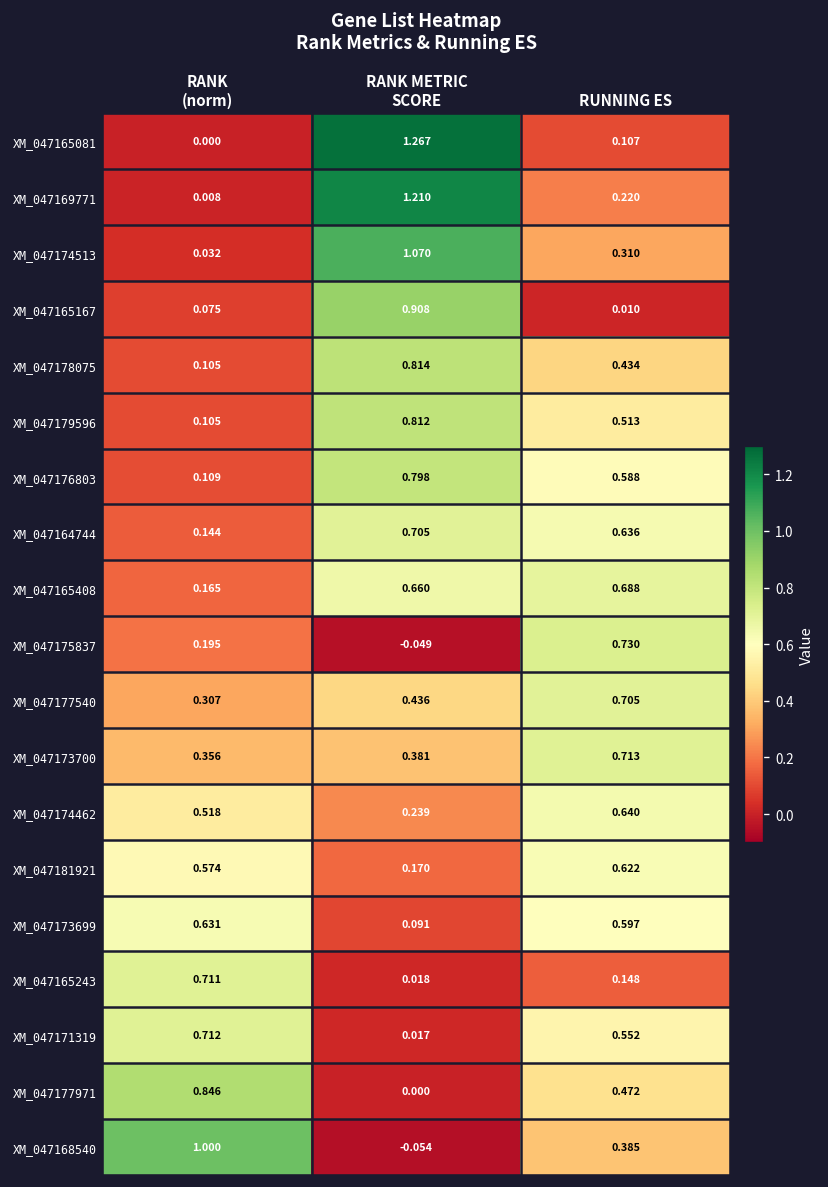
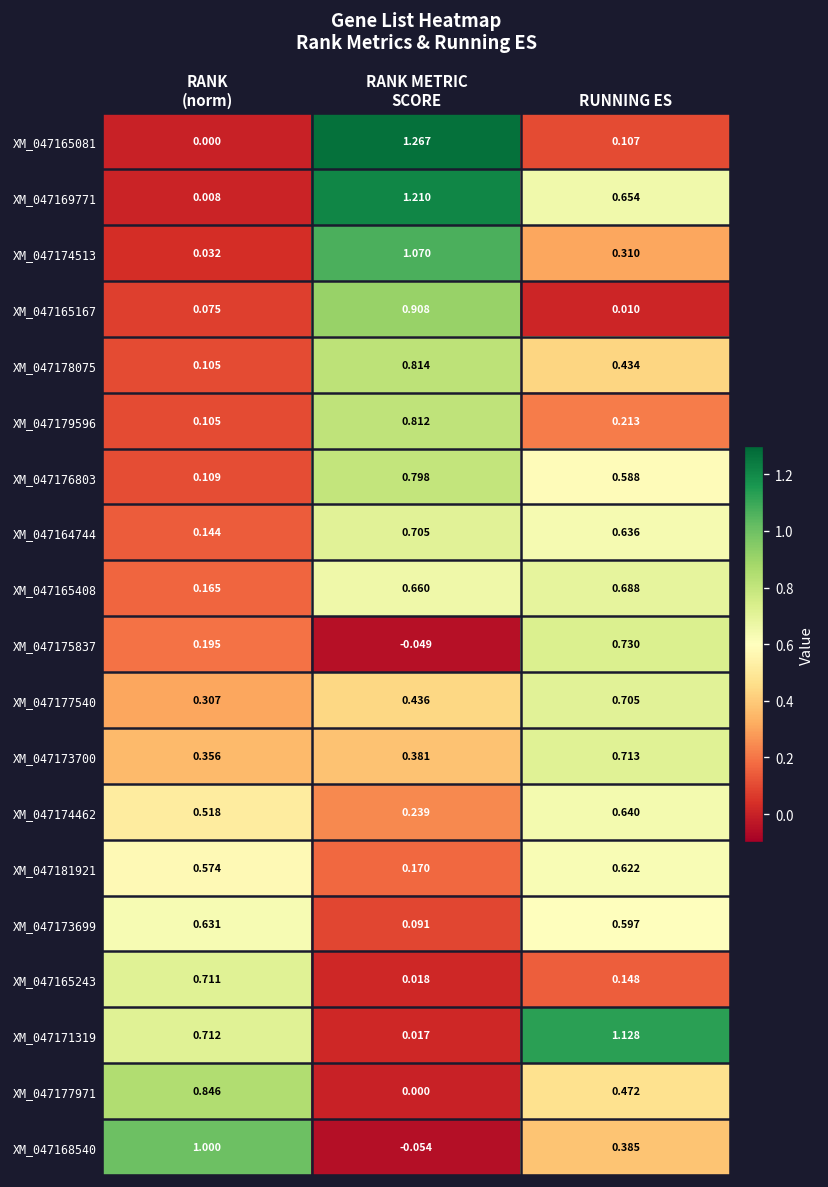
XM_047169771, RUNNING ES: 0.220 -> 0.654
XM_047179596, RUNNING ES: 0.513 -> 0.213
XM_047171319, RUNNING ES: 0.552 -> 1.128
